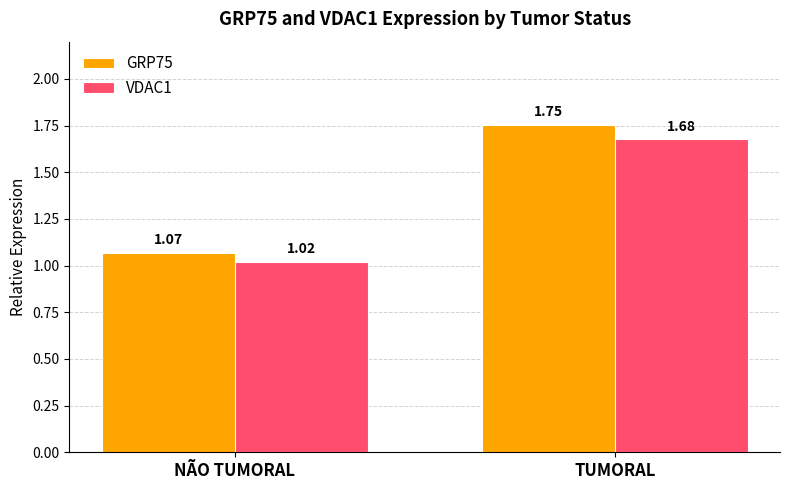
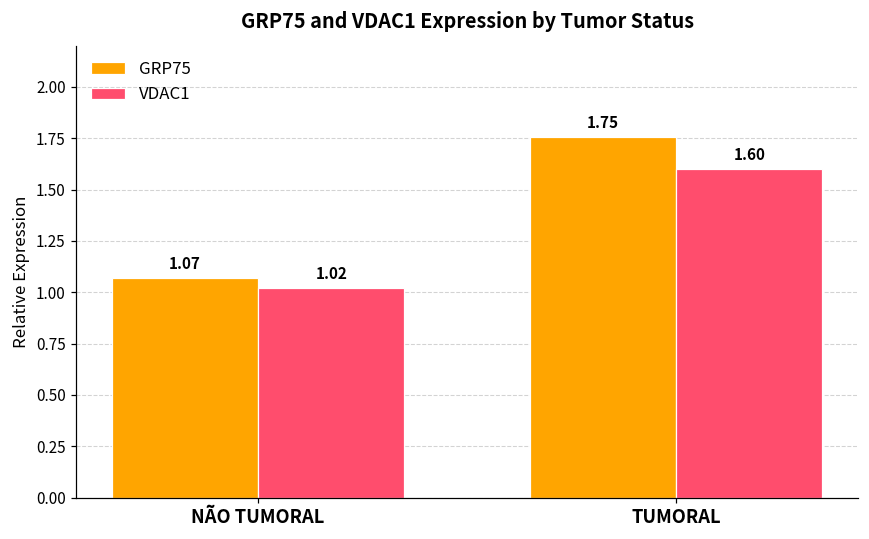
VDAC1, TUMORAL: 1.68 -> 1.60
